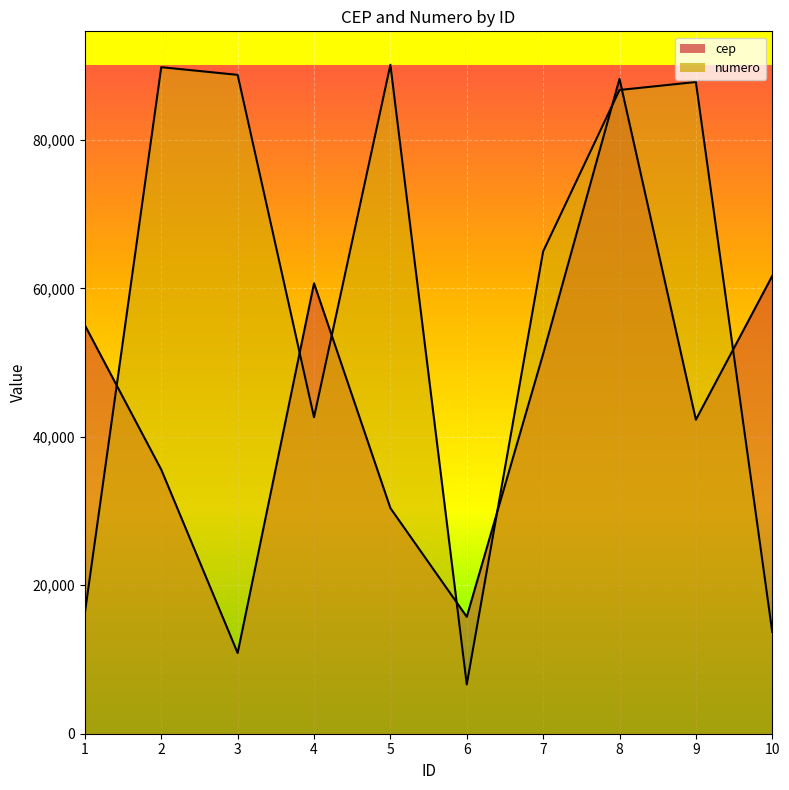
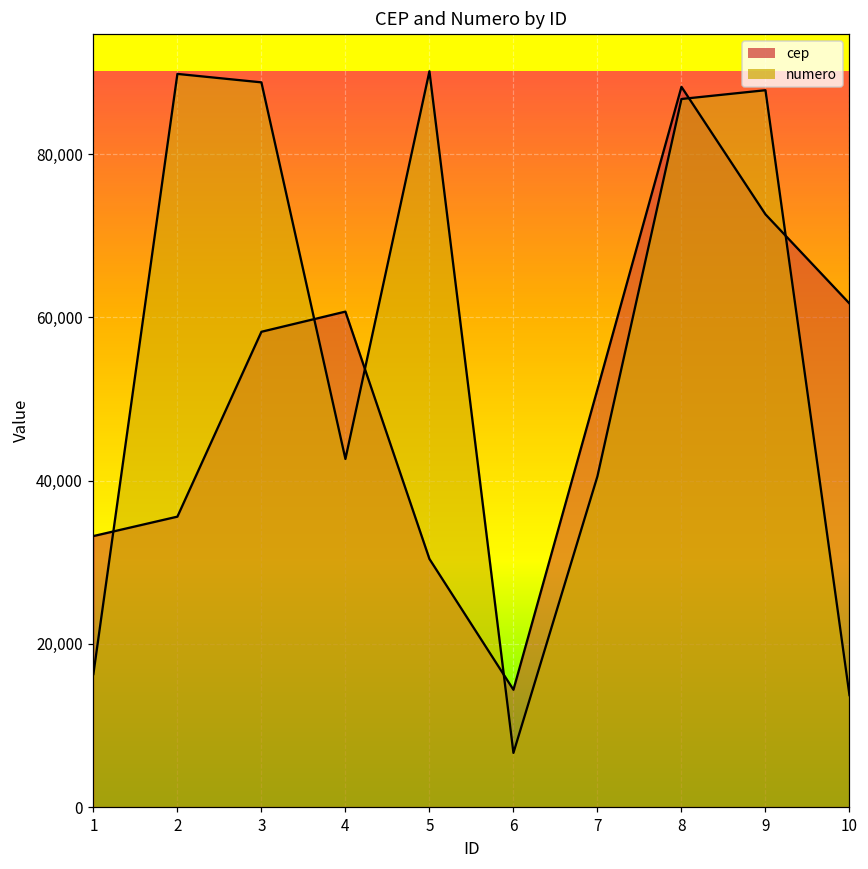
cep, 1: 55,000 -> 33,000
cep, 3: 11,000 -> 58,000
cep, 6: 16,000 -> 14,000
numero, 7: 65,000 -> 41,000
cep, 9: 42,000 -> 73,000
